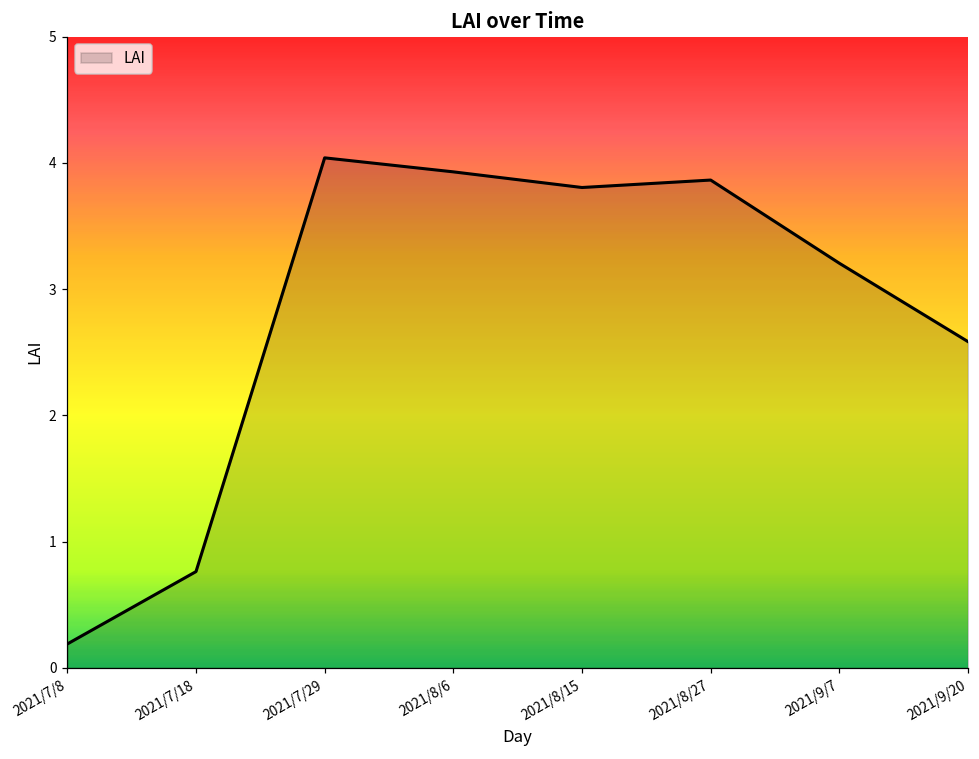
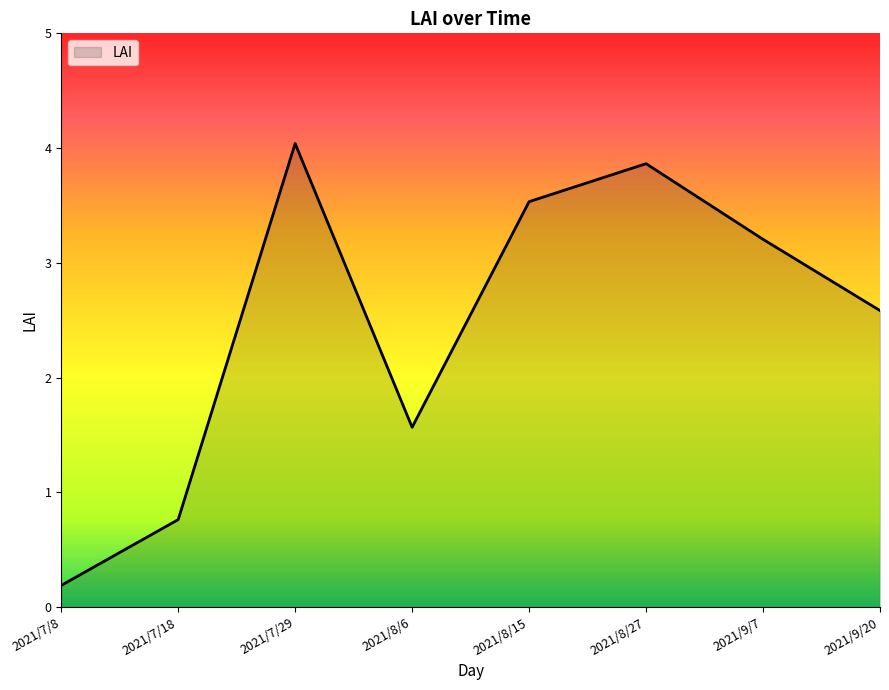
2021/8/6: 3.93 -> 1.57
2021/8/15: 3.81 -> 3.53
